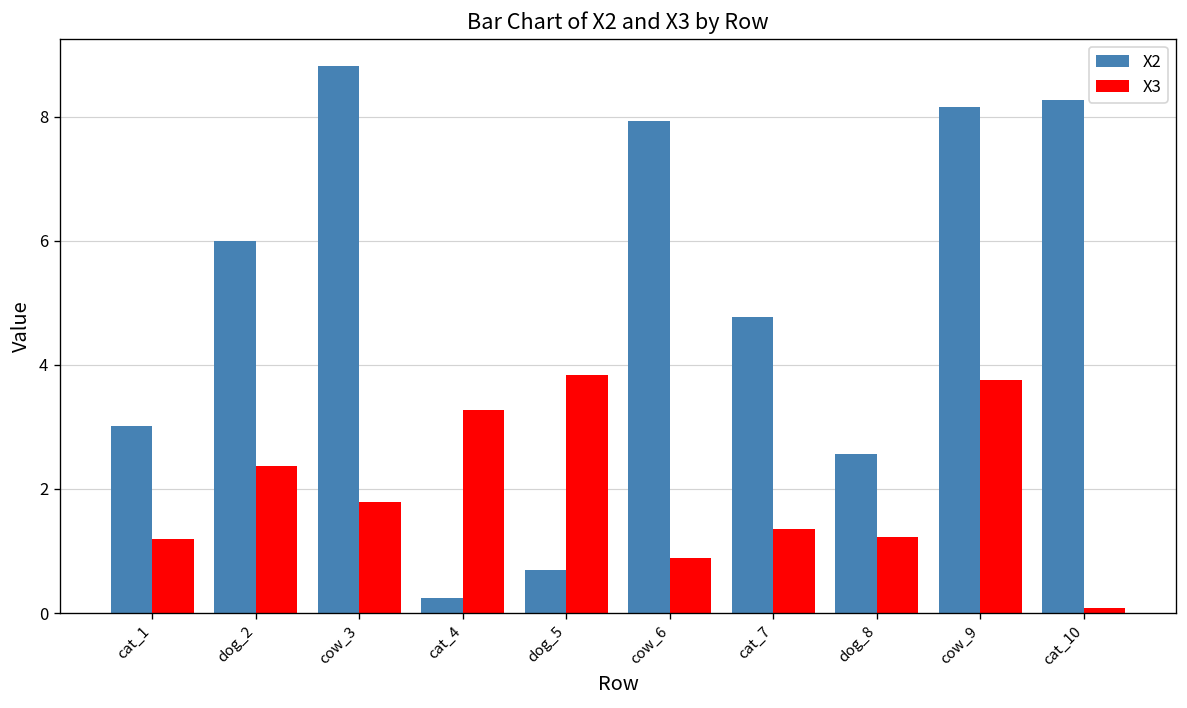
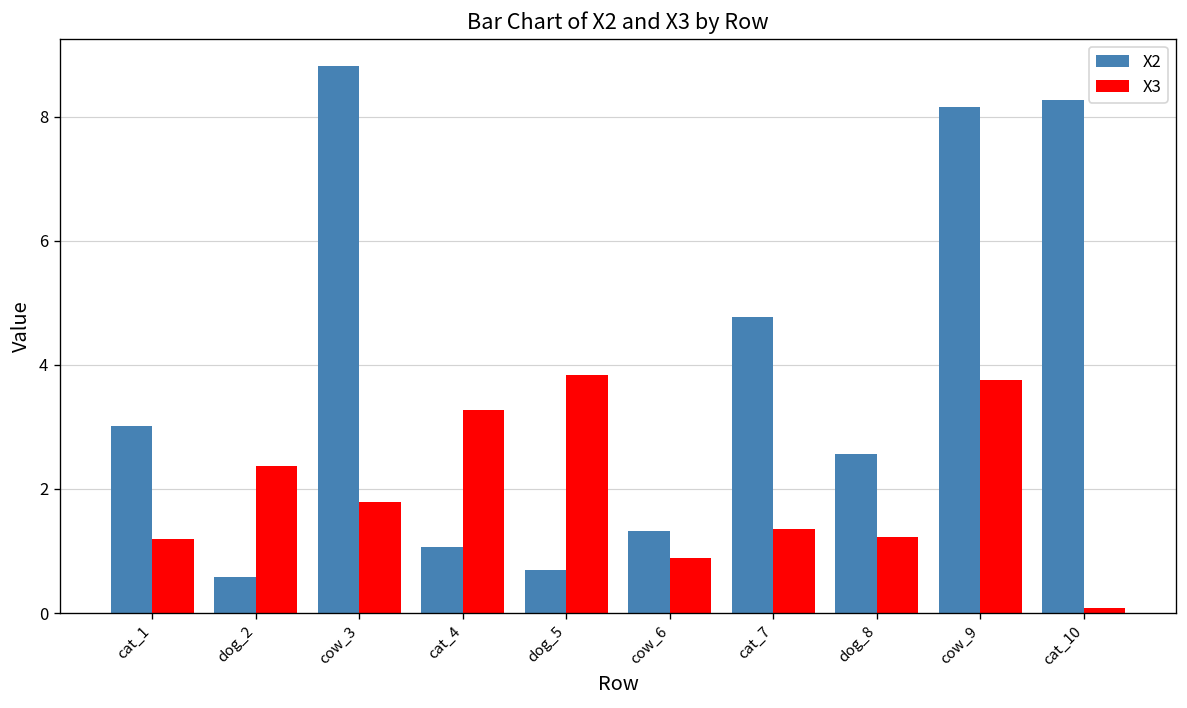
X2, dog_2: 6.0 -> 0.6
X2, cat_4: 0.2 -> 1.1
X2, cow_6: 7.9 -> 1.3
